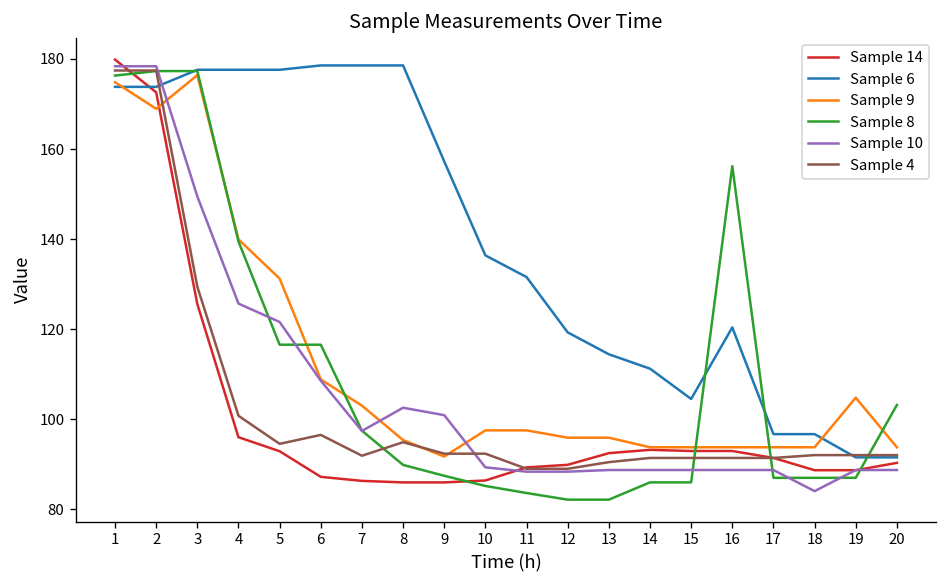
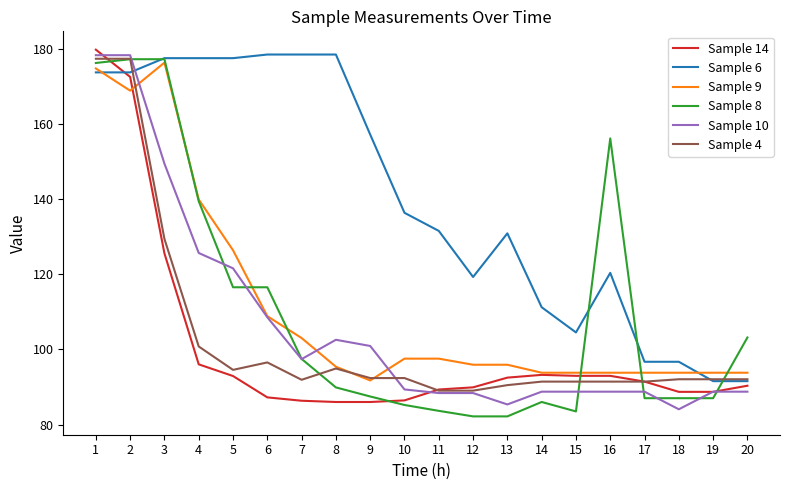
Sample 9, 5: 131 -> 126
Sample 6, 13: 114 -> 131
Sample 10, 13: 89 -> 85
Sample 8, 15: 86 -> 83
Sample 9, 19: 105 -> 94
